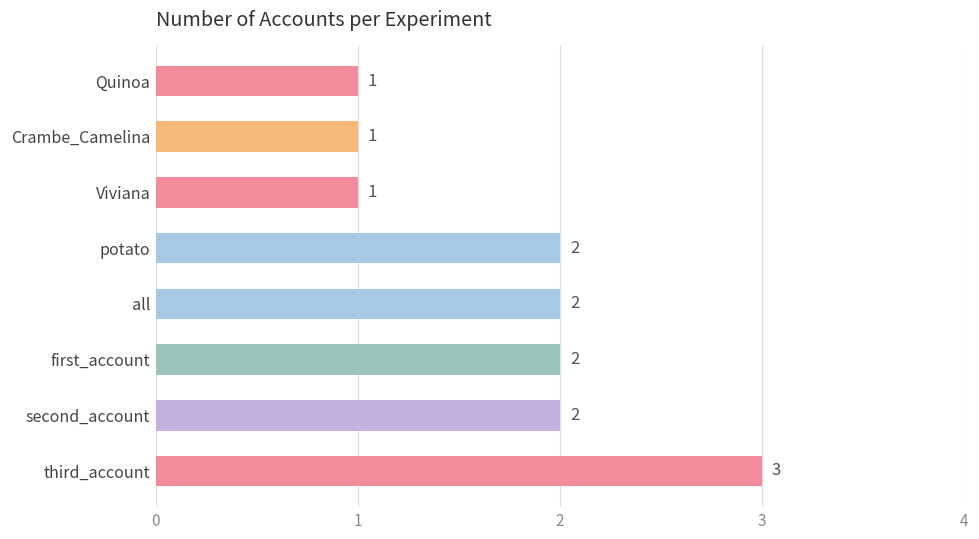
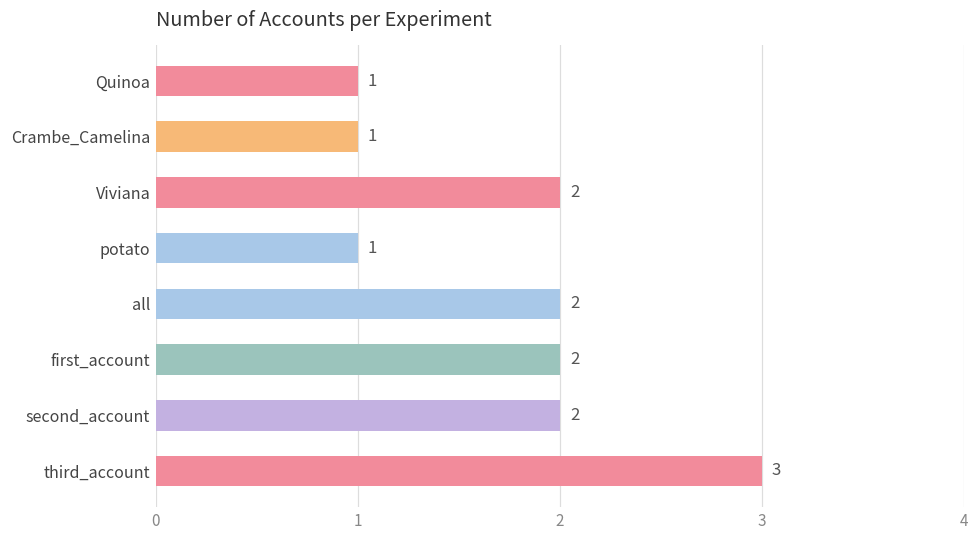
Viviana: 1 -> 2
potato: 2 -> 1
